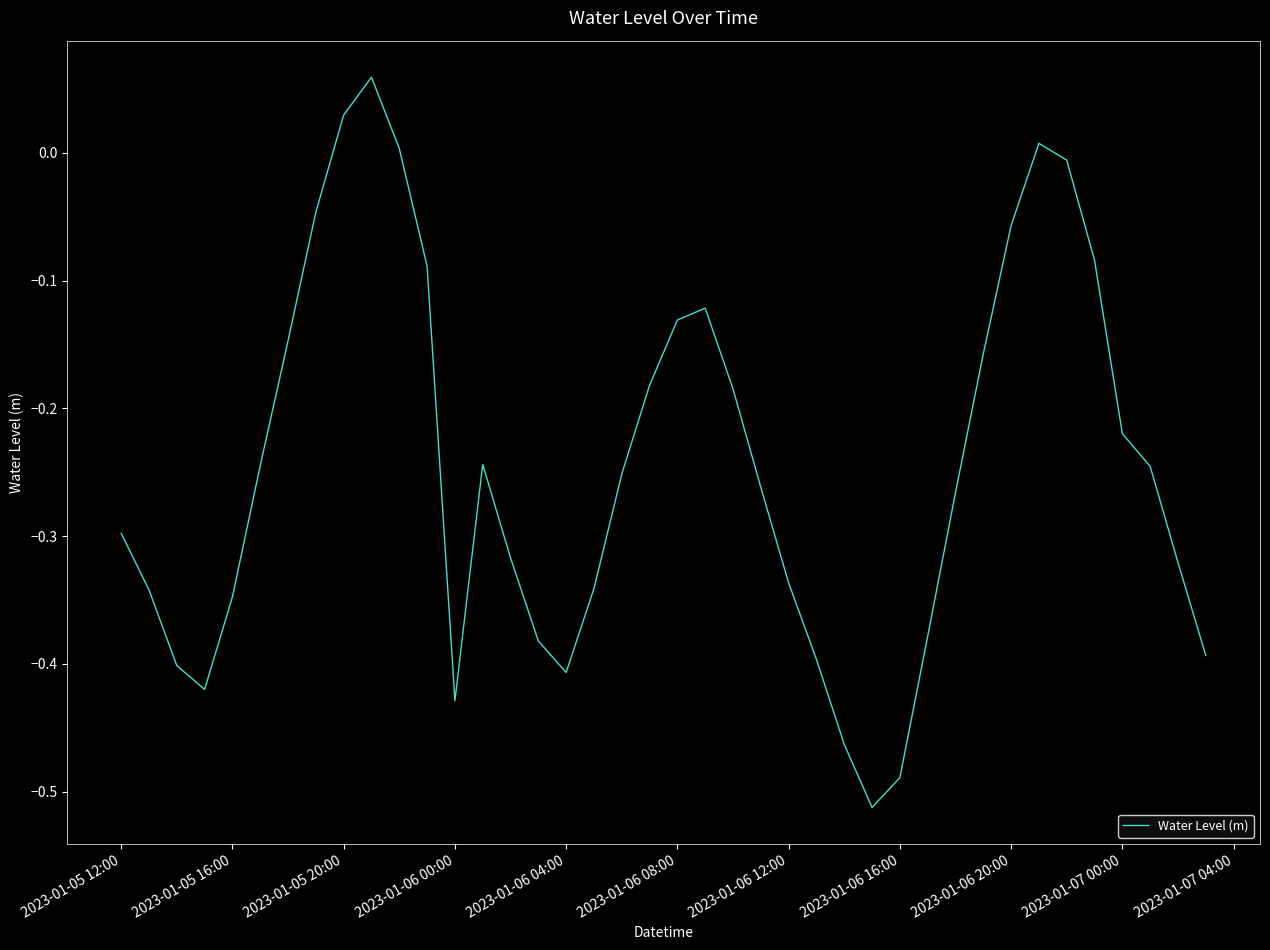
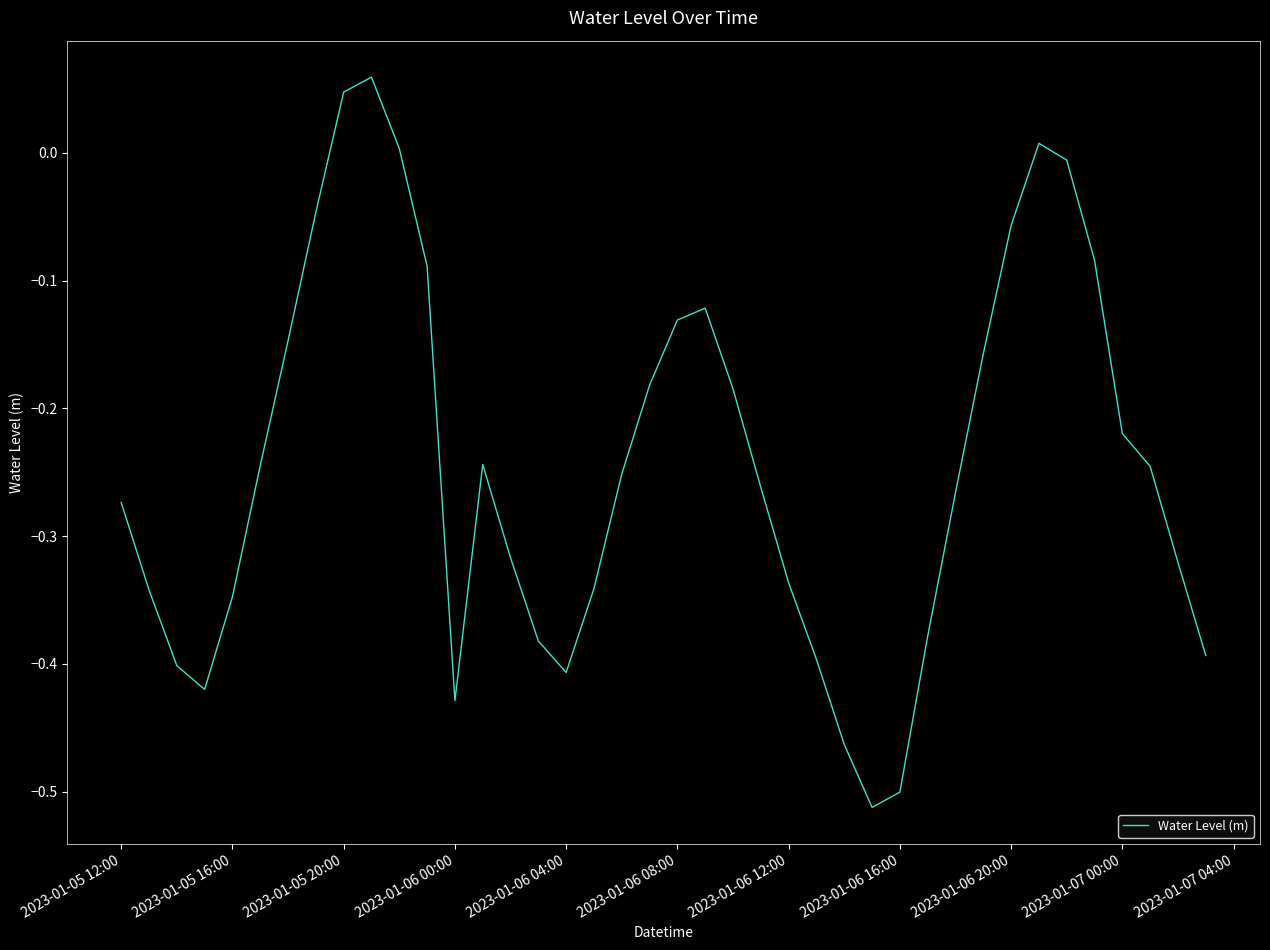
2023-01-05 12:00: -0.298 -> -0.274
2023-01-05 20:00: 0.030 -> 0.048
2023-01-06 16:00: -0.489 -> -0.500
